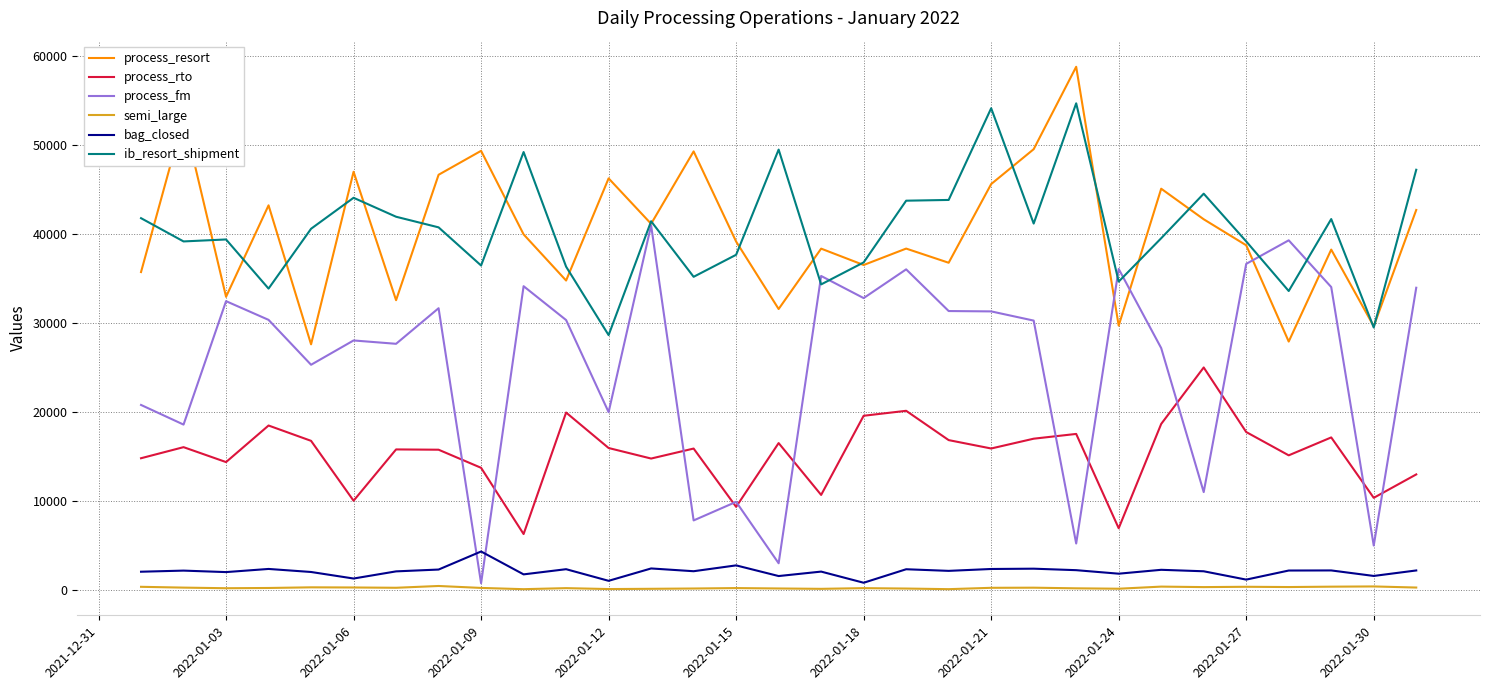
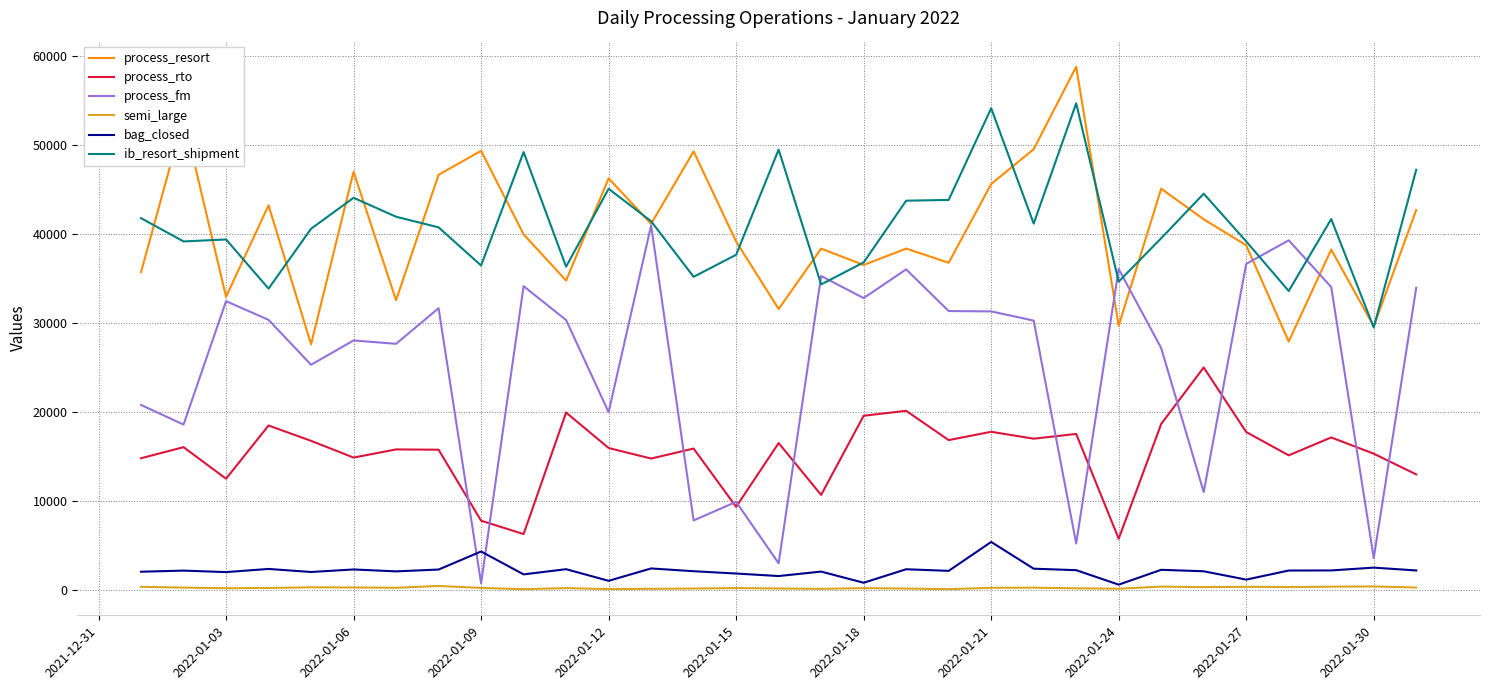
process_rto, 2022-01-03: 14000 -> 12000
process_rto, 2022-01-06: 10000 -> 15000
bag_closed, 2022-01-06: 1000 -> 2000
process_rto, 2022-01-09: 14000 -> 8000
ib_resort_shipment, 2022-01-12: 29000 -> 45000
bag_closed, 2022-01-15: 3000 -> 2000
process_rto, 2022-01-21: 16000 -> 18000
bag_closed, 2022-01-21: 2000 -> 5000
process_rto, 2022-01-24: 7000 -> 6000
bag_closed, 2022-01-24: 2000 -> 1000
process_rto, 2022-01-30: 10000 -> 15000
process_fm, 2022-01-30: 5000 -> 4000
bag_closed, 2022-01-30: 1600 -> 2500
